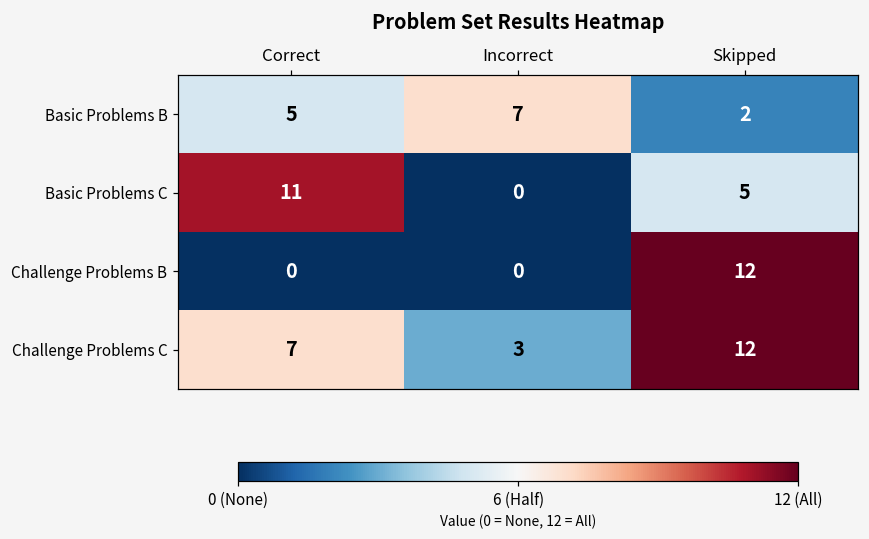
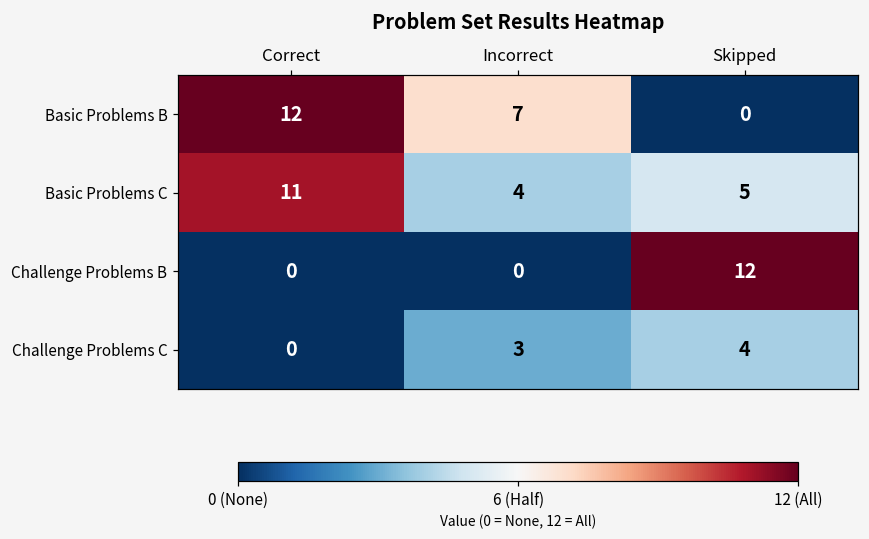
Basic Problems B, Correct: 5 -> 12
Basic Problems B, Skipped: 2 -> 0
Basic Problems C, Incorrect: 0 -> 4
Challenge Problems C, Correct: 7 -> 0
Challenge Problems C, Skipped: 12 -> 4
